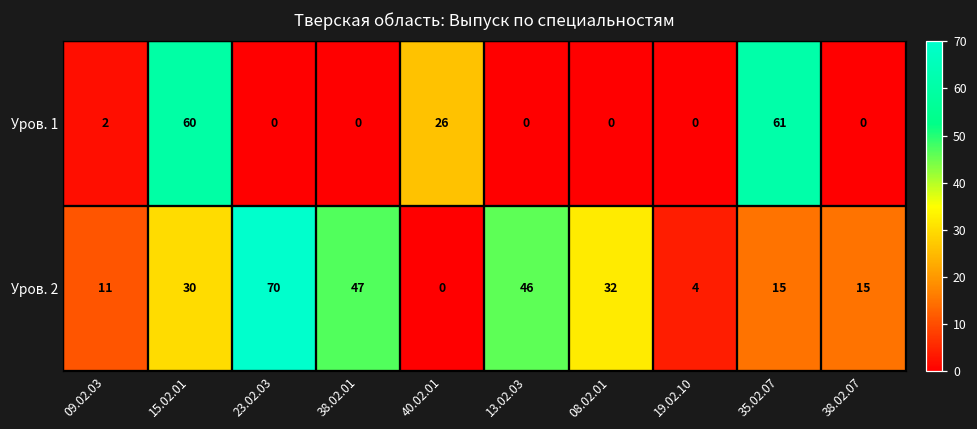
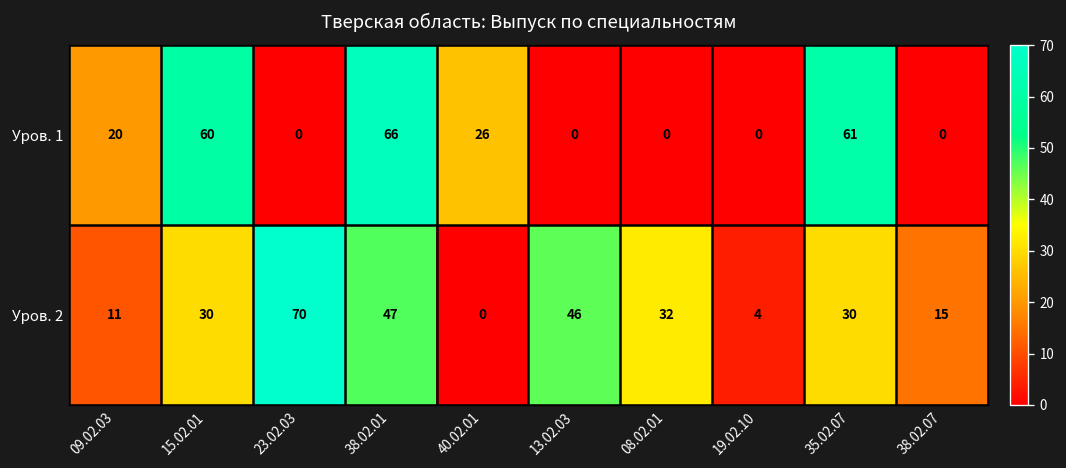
Уров. 1, 09.02.03: 2 -> 20
Уров. 1, 38.02.01: 0 -> 66
Уров. 2, 35.02.07: 15 -> 30
